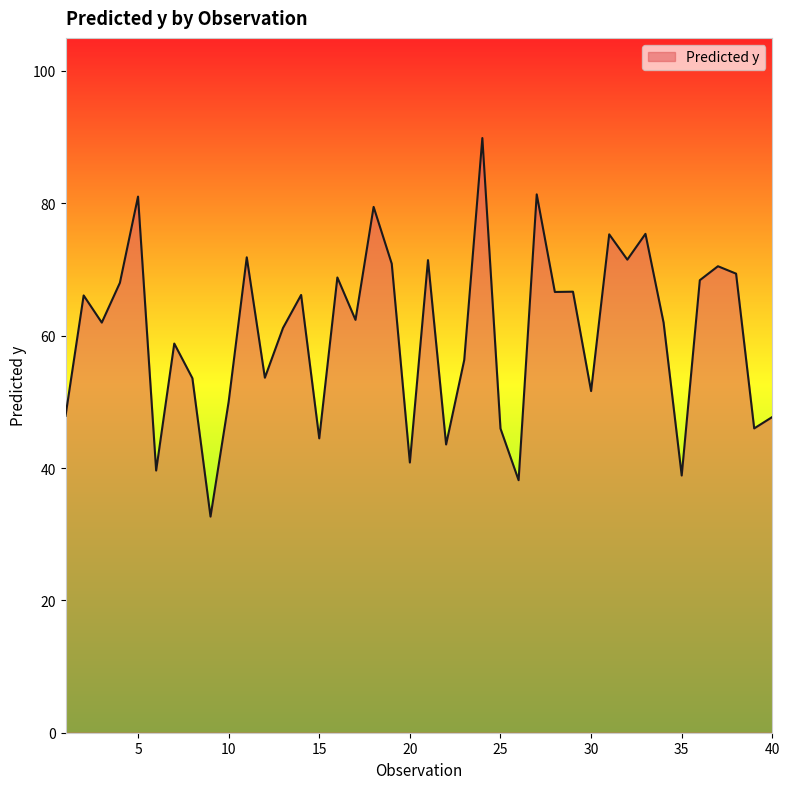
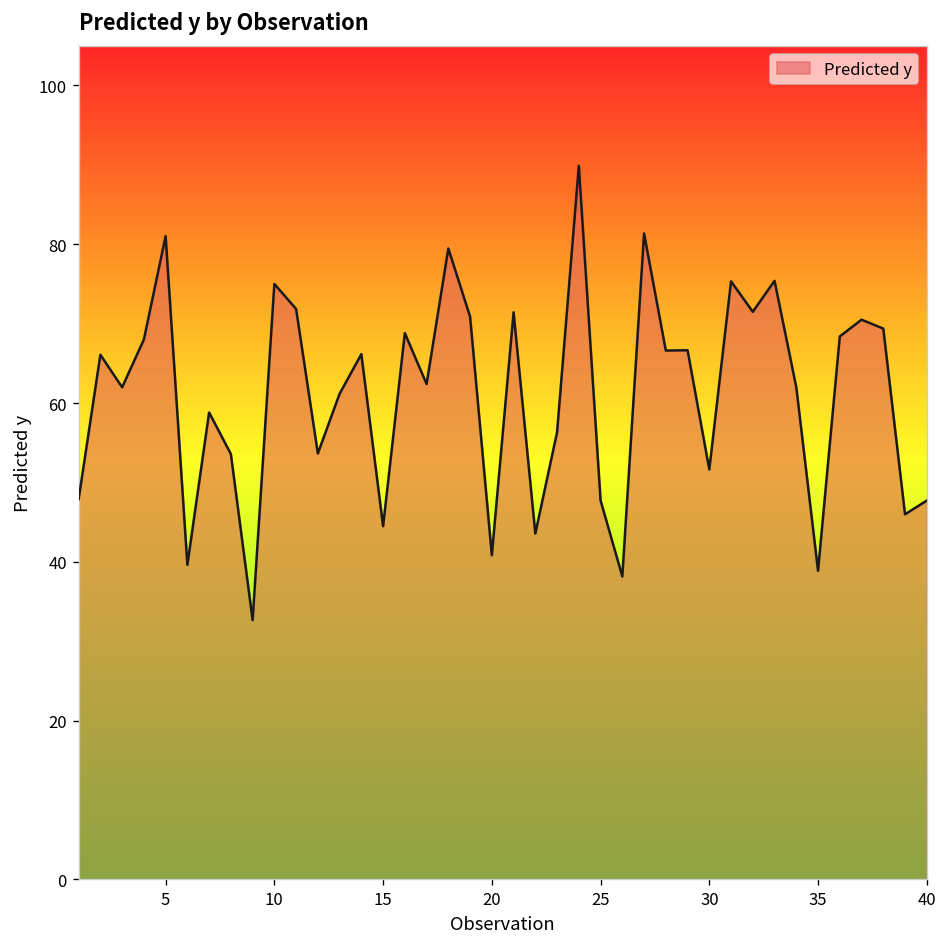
10: 50 -> 75
25: 46 -> 48
